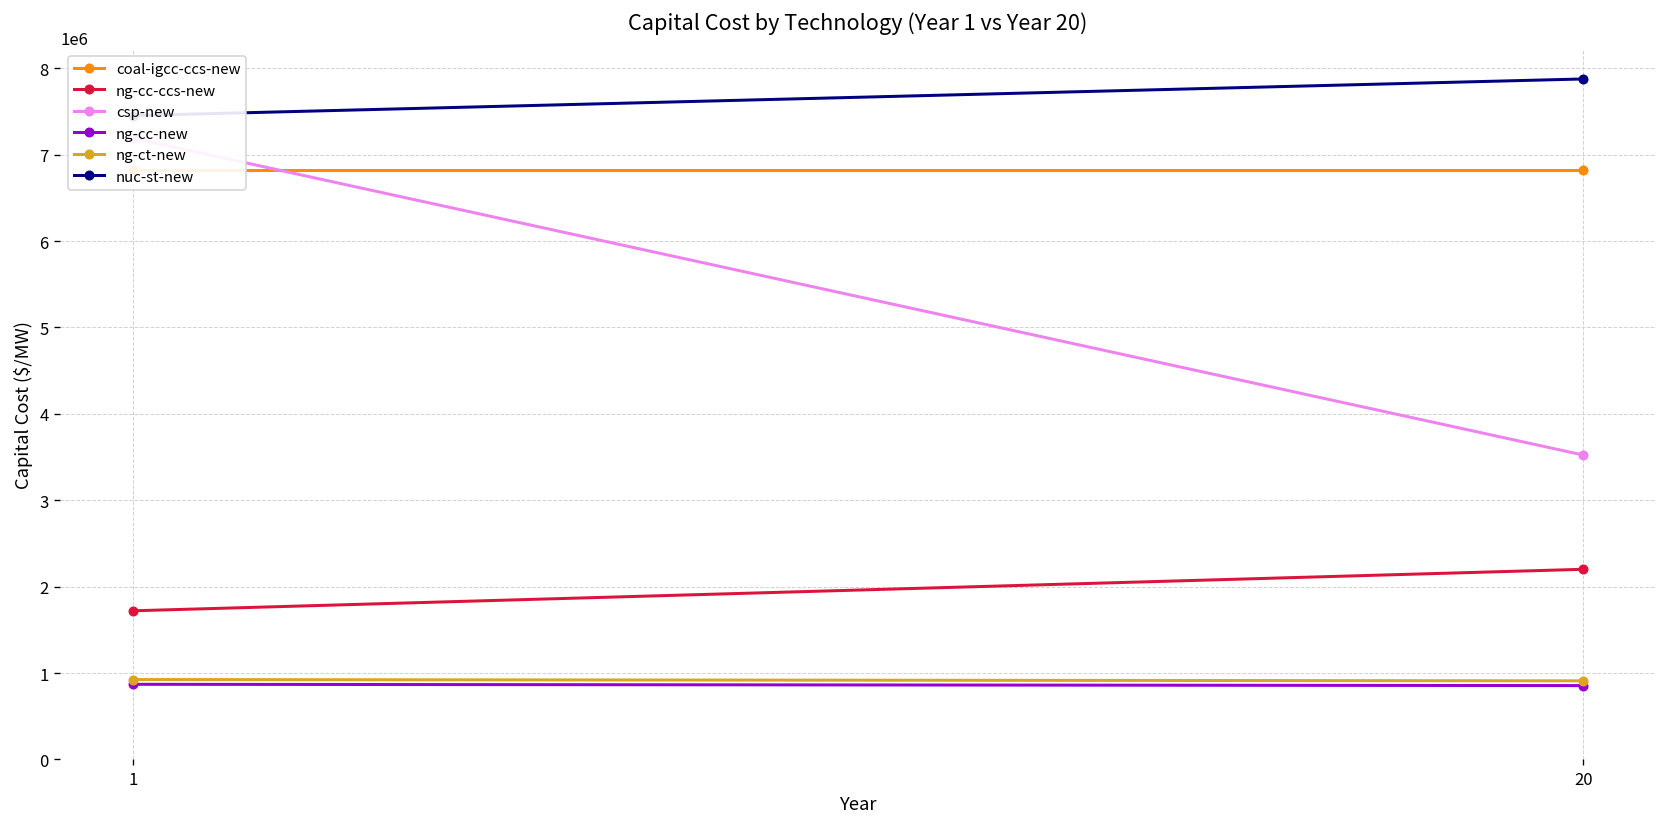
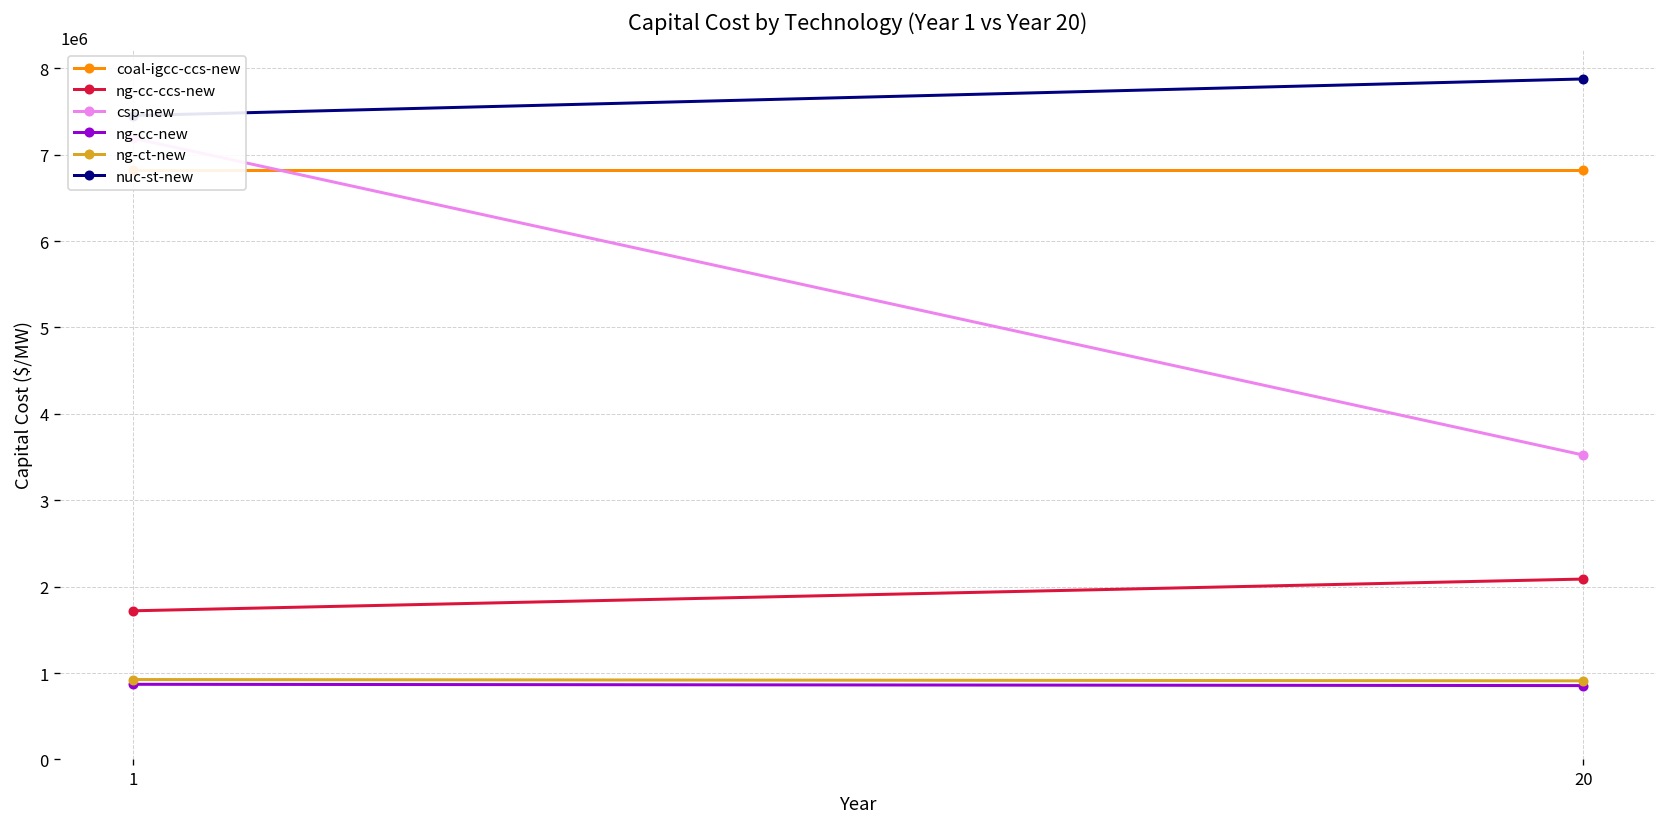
ng-cc-ccs-new, 20: 2200000 -> 2100000
